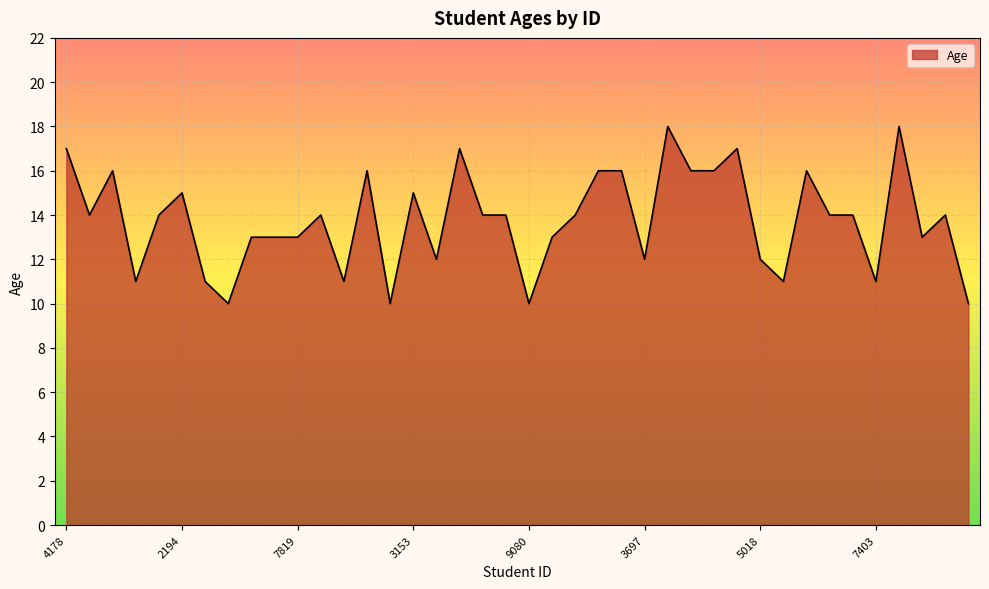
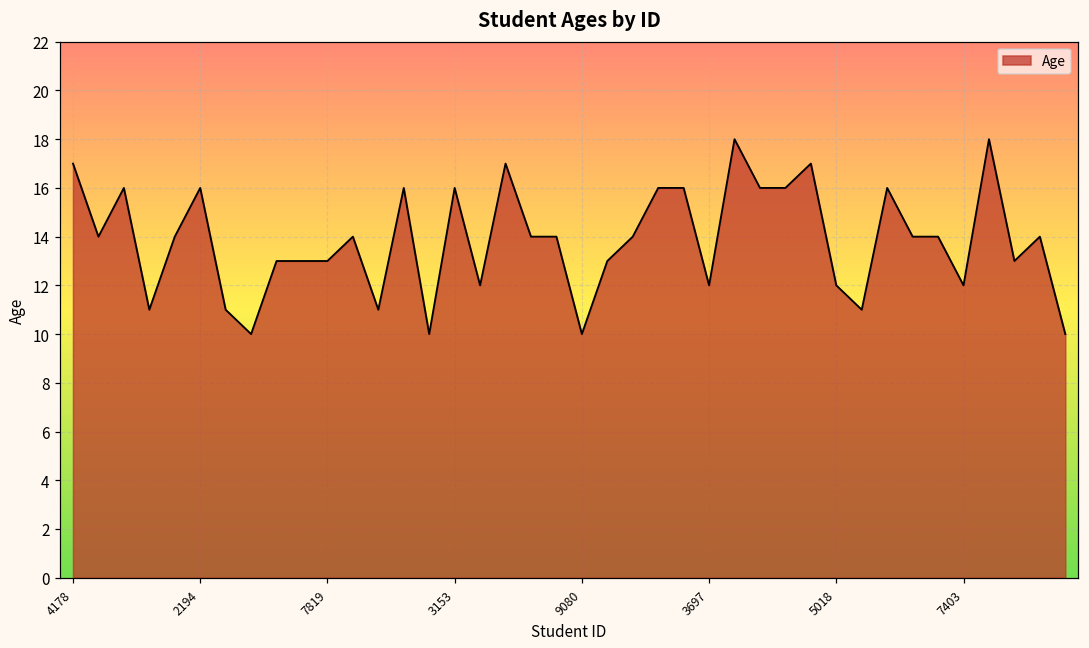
2194: 15 -> 16
3153: 15 -> 16
7403: 11 -> 12
